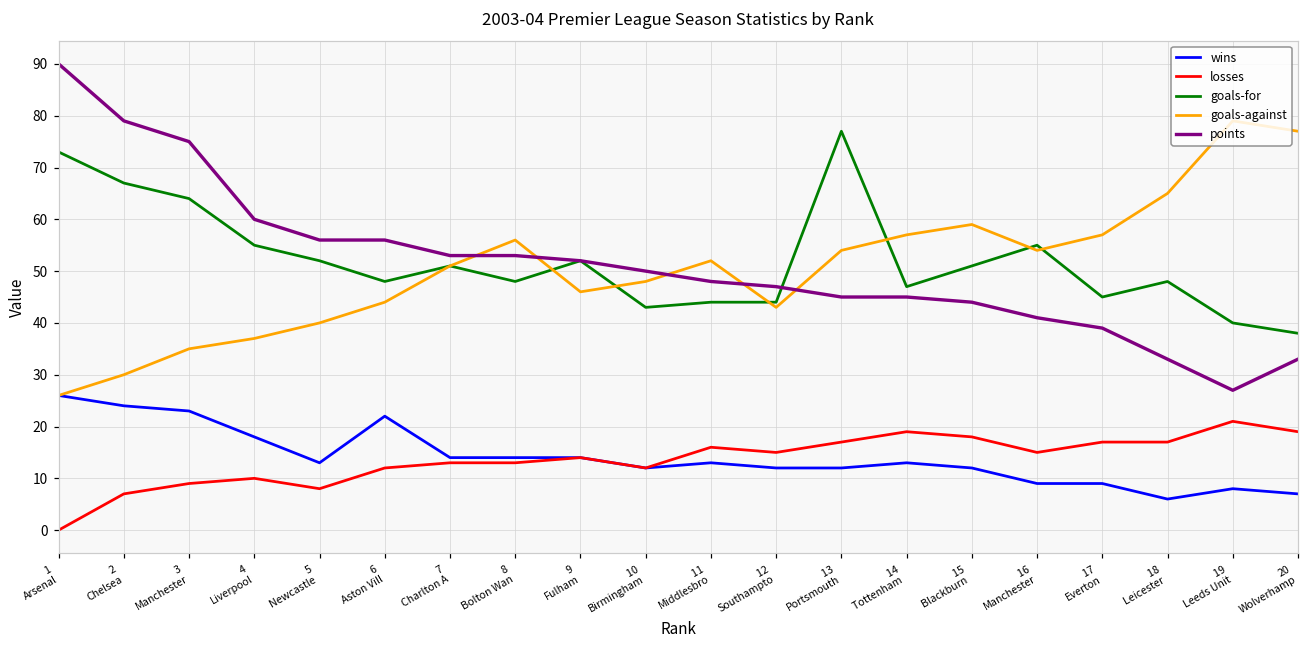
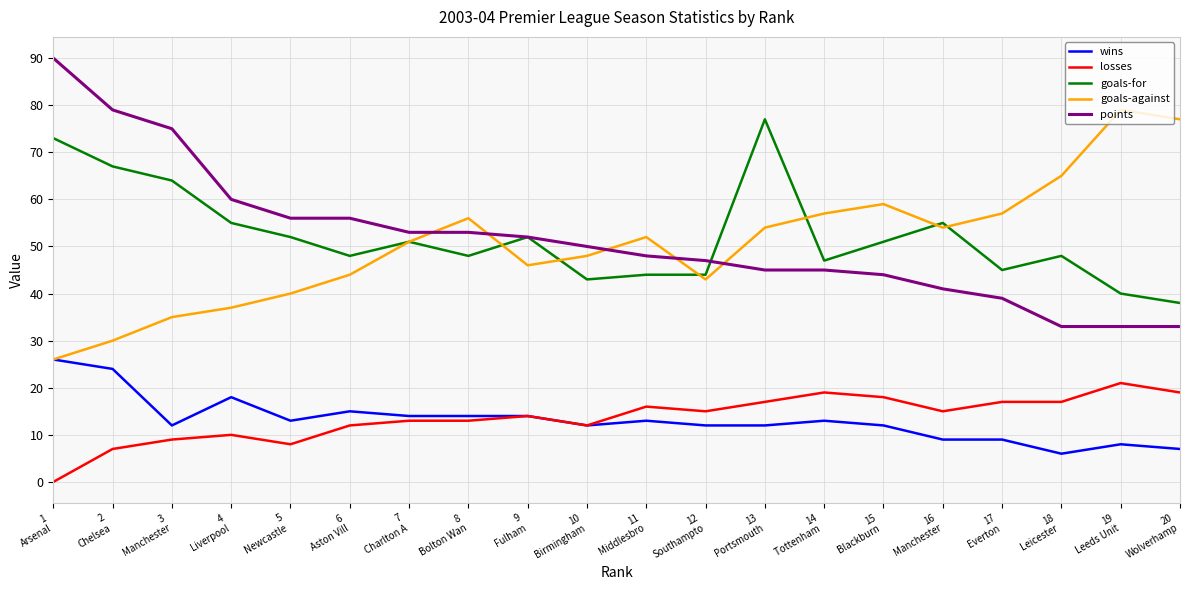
wins, 3 Manchester: 23 -> 12
wins, 6 Aston Vill: 22 -> 15
points, 19 Leeds Unit: 27 -> 33
